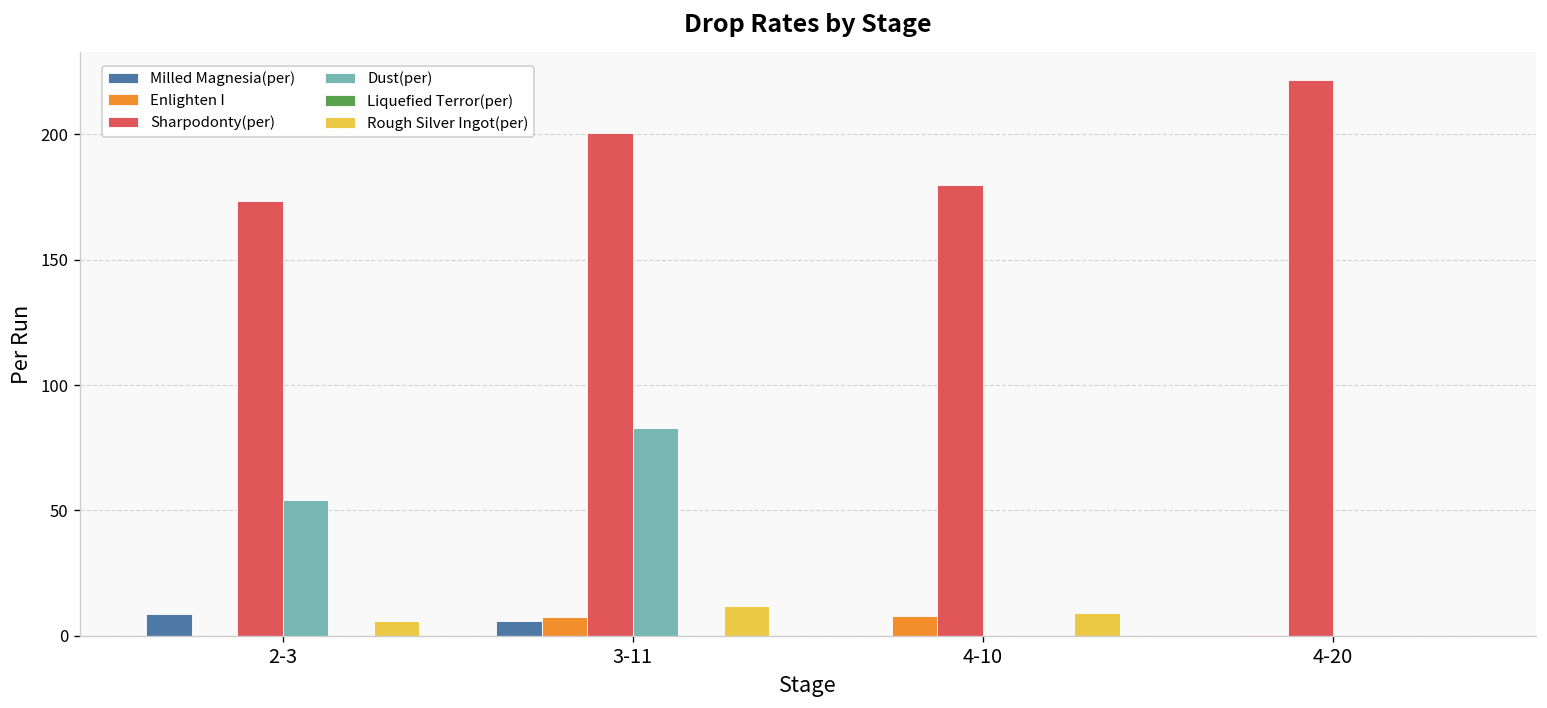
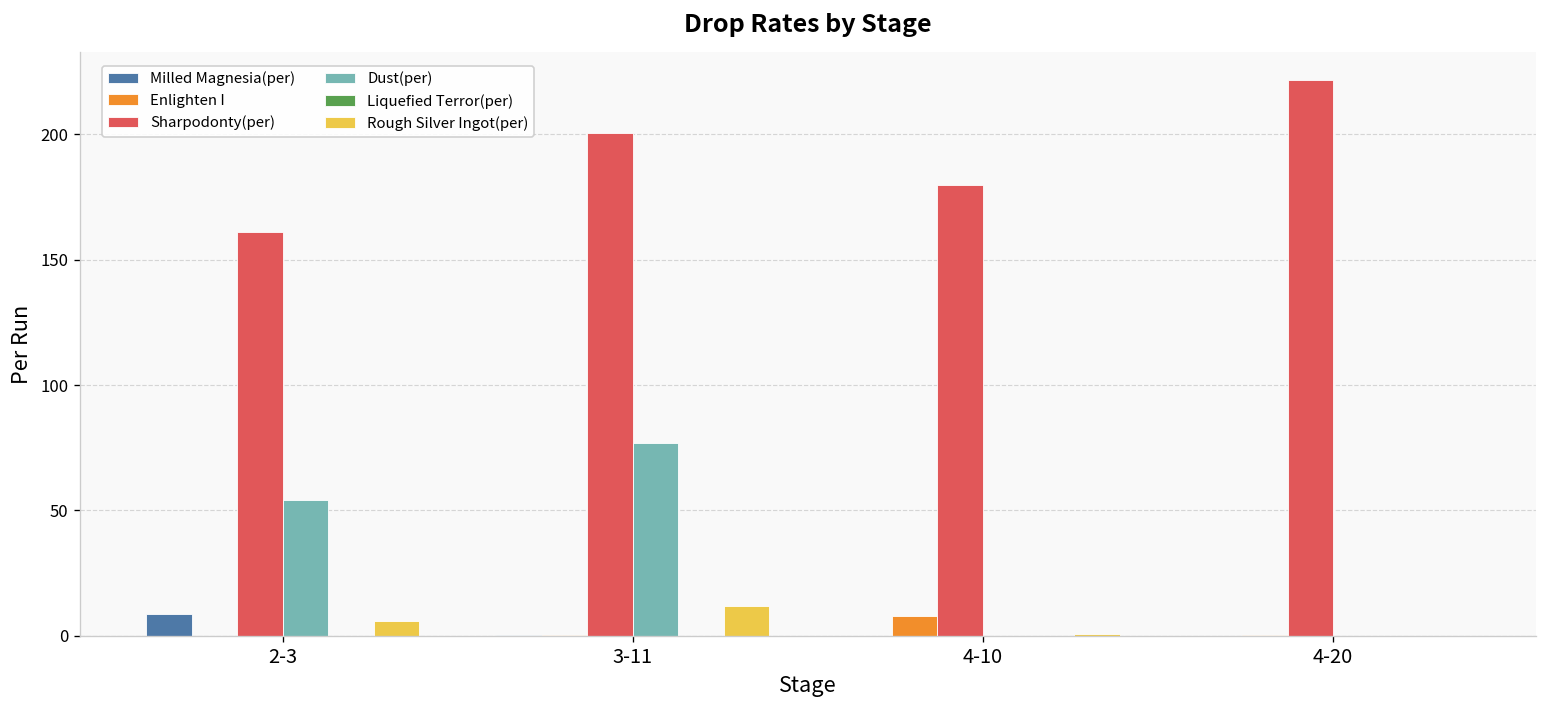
Sharpodonty(per), 2-3: 174 -> 161
Milled Magnesia(per), 3-11: 6 -> 0
Enlighten I, 3-11: 7 -> 0
Dust(per), 3-11: 83 -> 77
Rough Silver Ingot(per), 4-10: 9 -> 1
